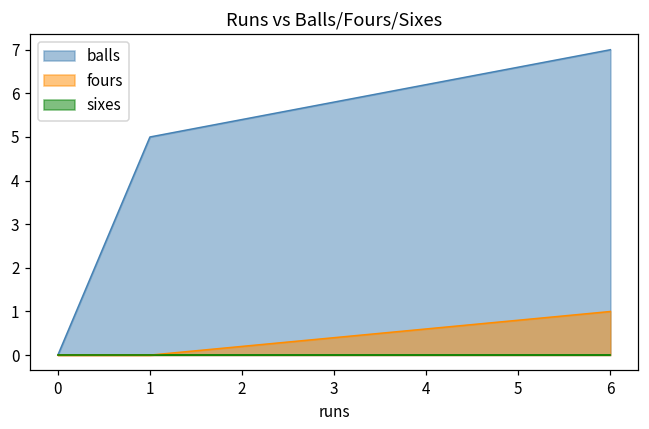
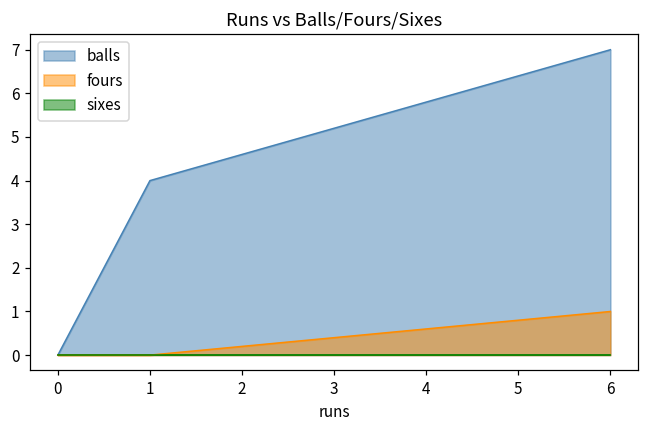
balls, 1: 5 -> 4
